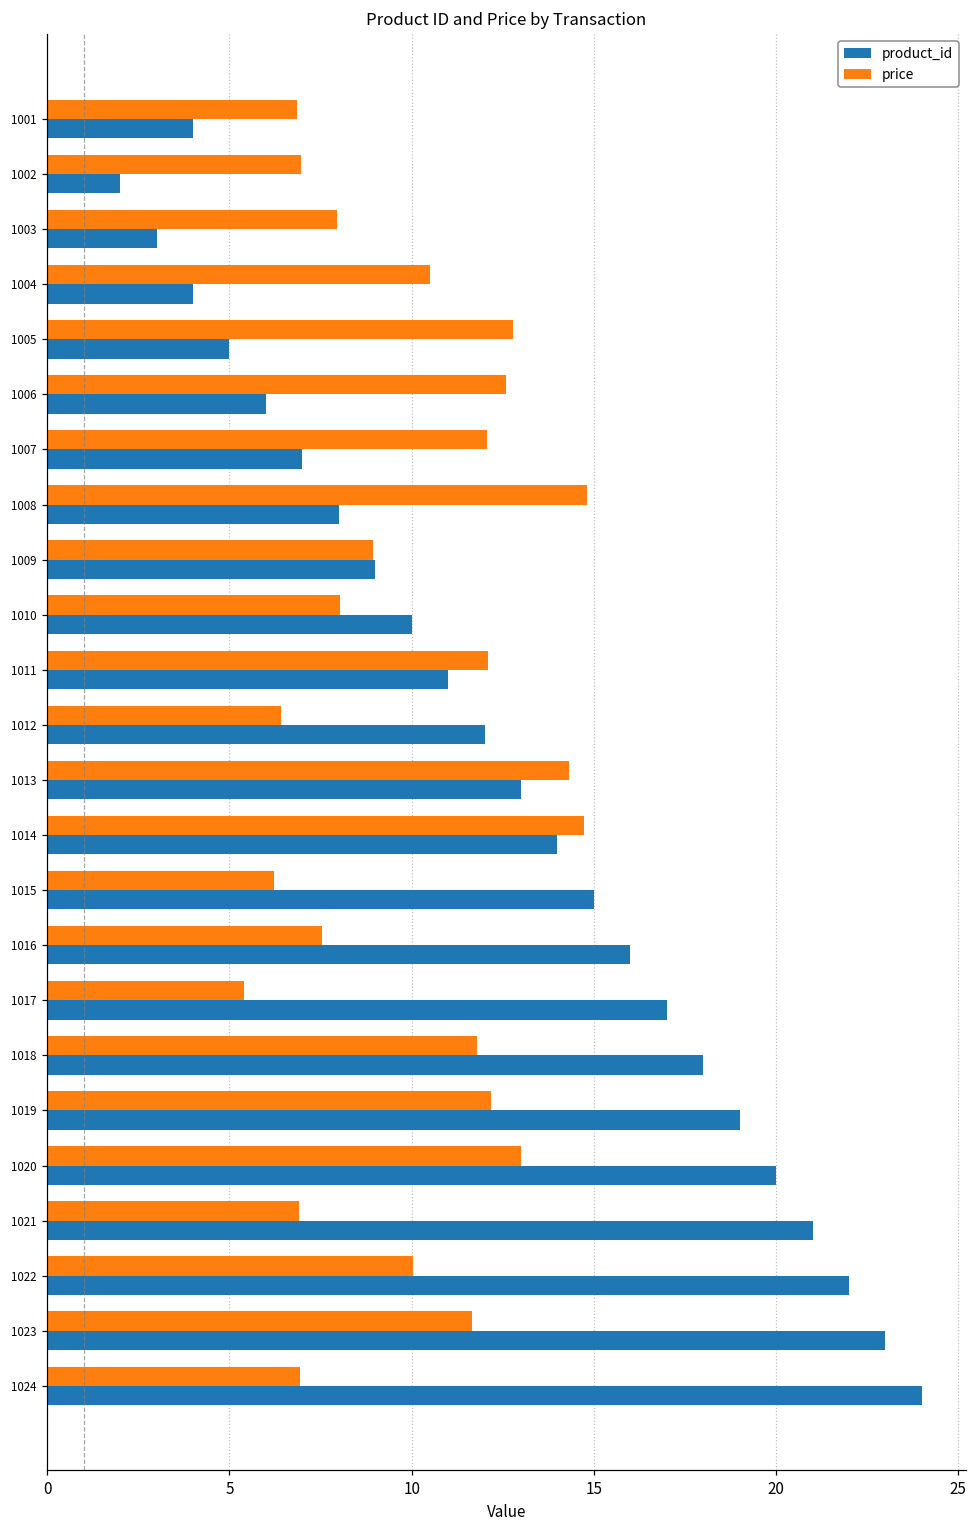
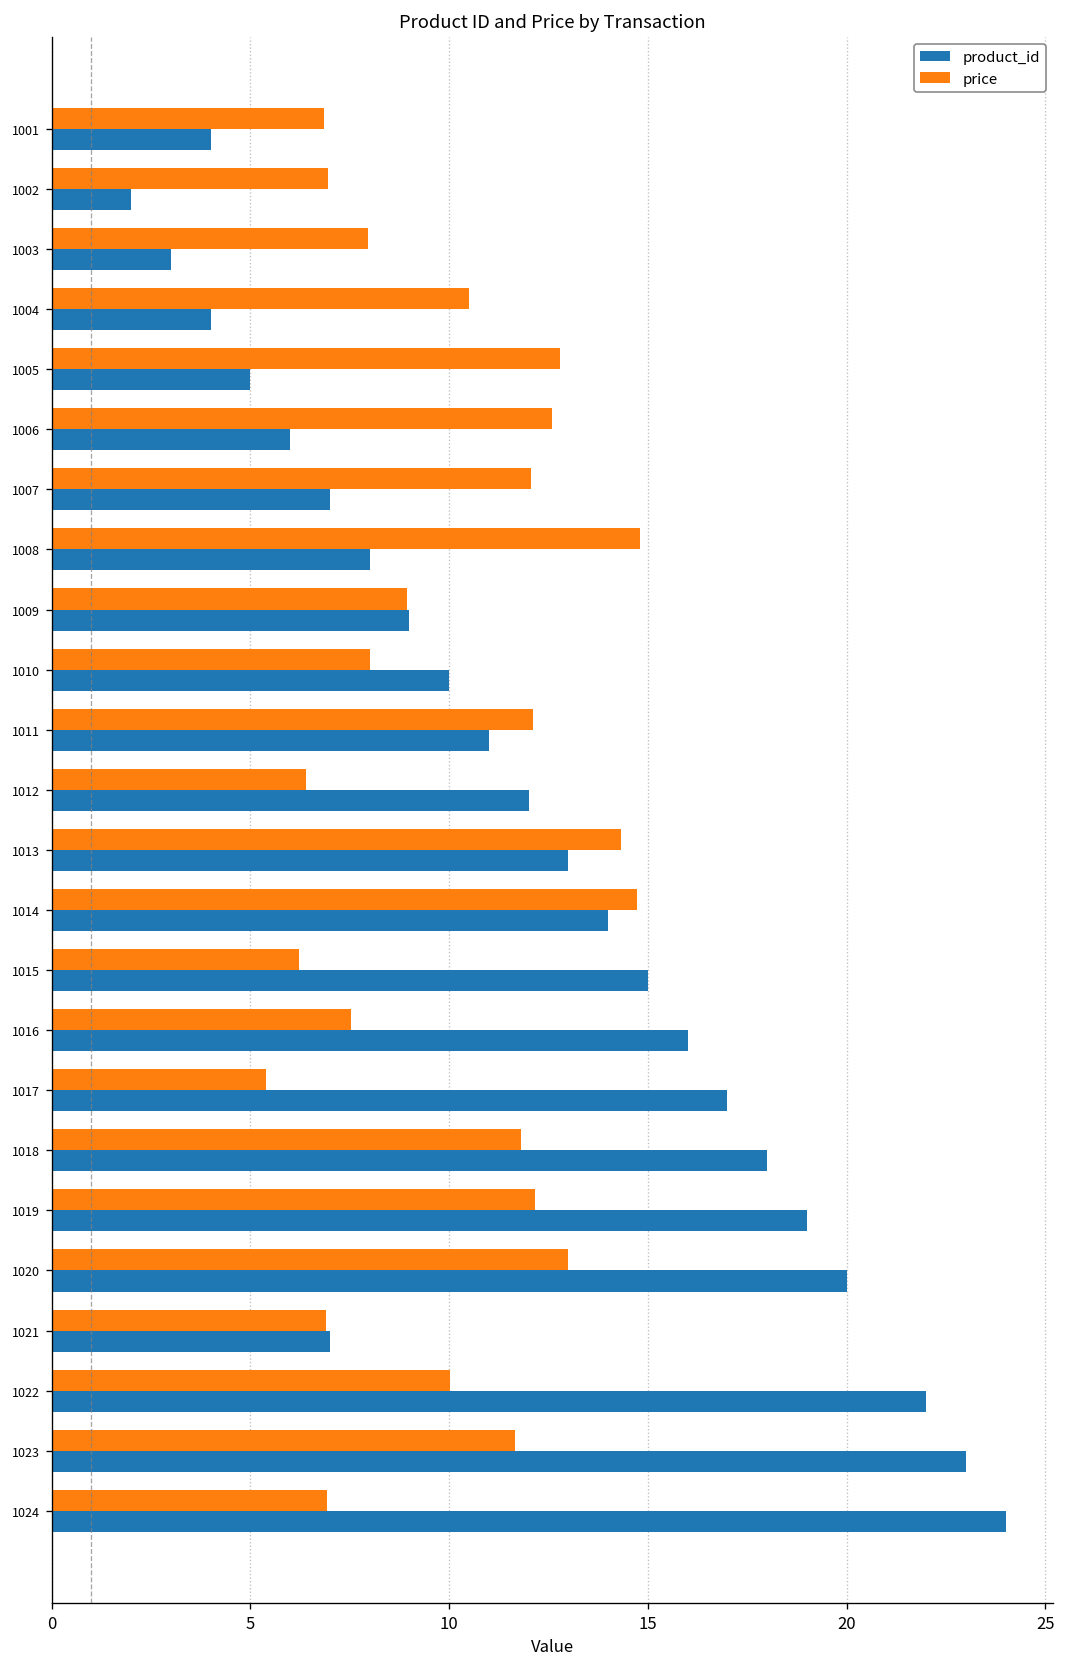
product_id, 1021: 21 -> 7
